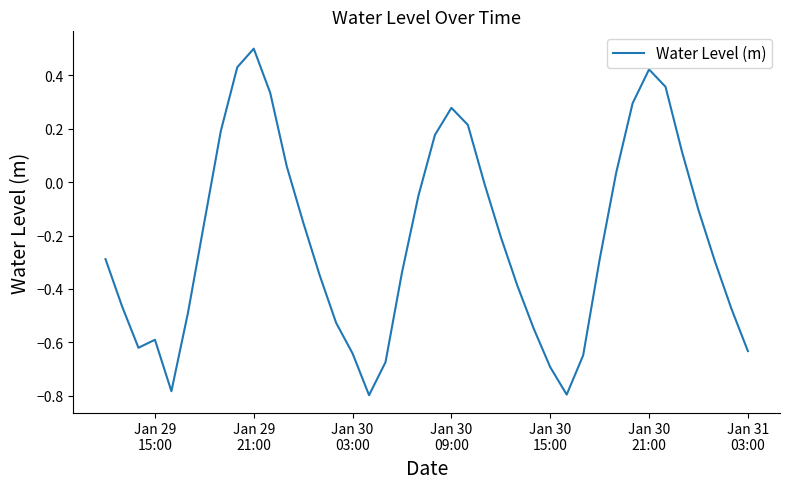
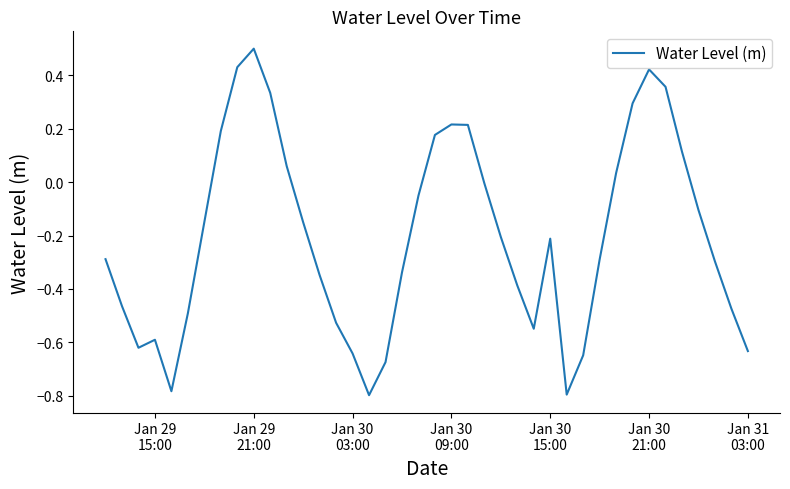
Jan 30 09:00: 0.28 -> 0.22
Jan 30 15:00: -0.69 -> -0.21
